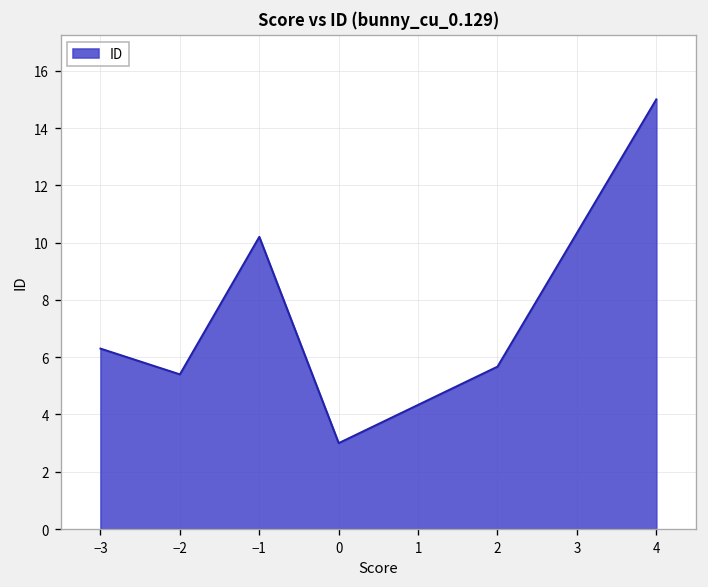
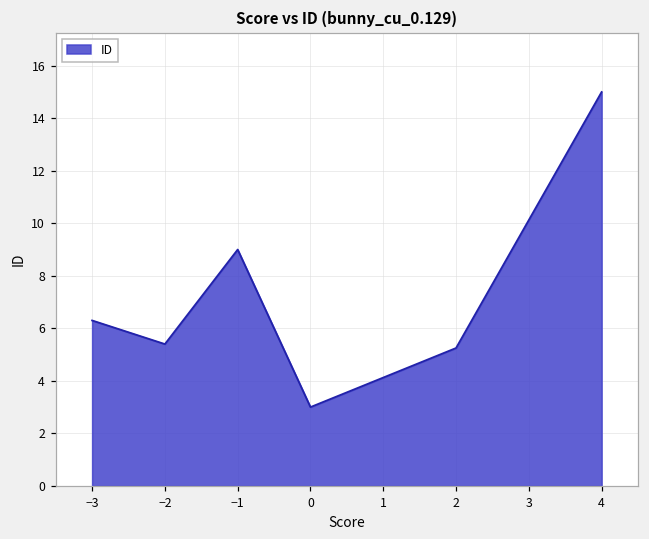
−1: 10.2 -> 9.0
2: 5.7 -> 5.3
